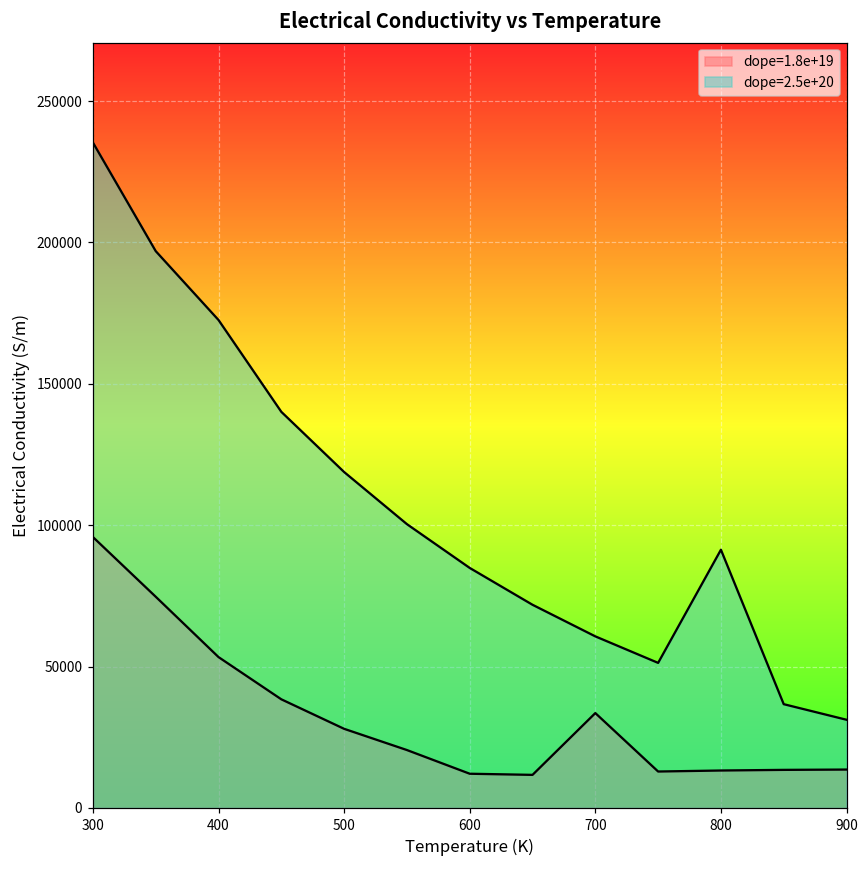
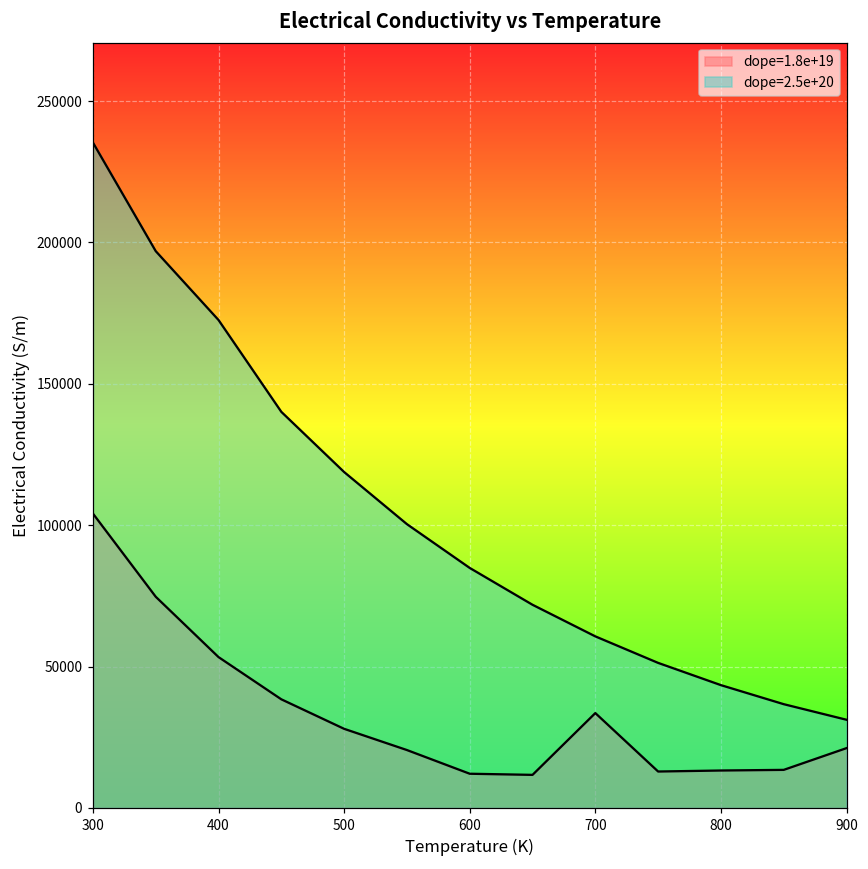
dope=1.8e+19, 300: 96000 -> 104000
dope=2.5e+20, 800: 91000 -> 43000
dope=1.8e+19, 900: 14000 -> 21000
